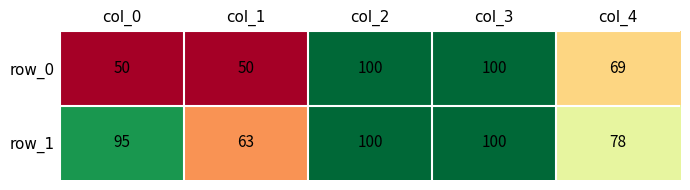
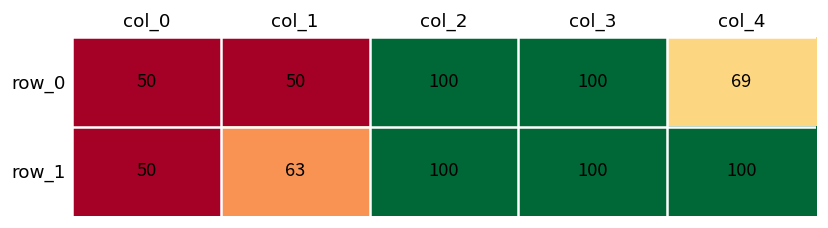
row_1, col_0: 95 -> 50
row_1, col_4: 78 -> 100
